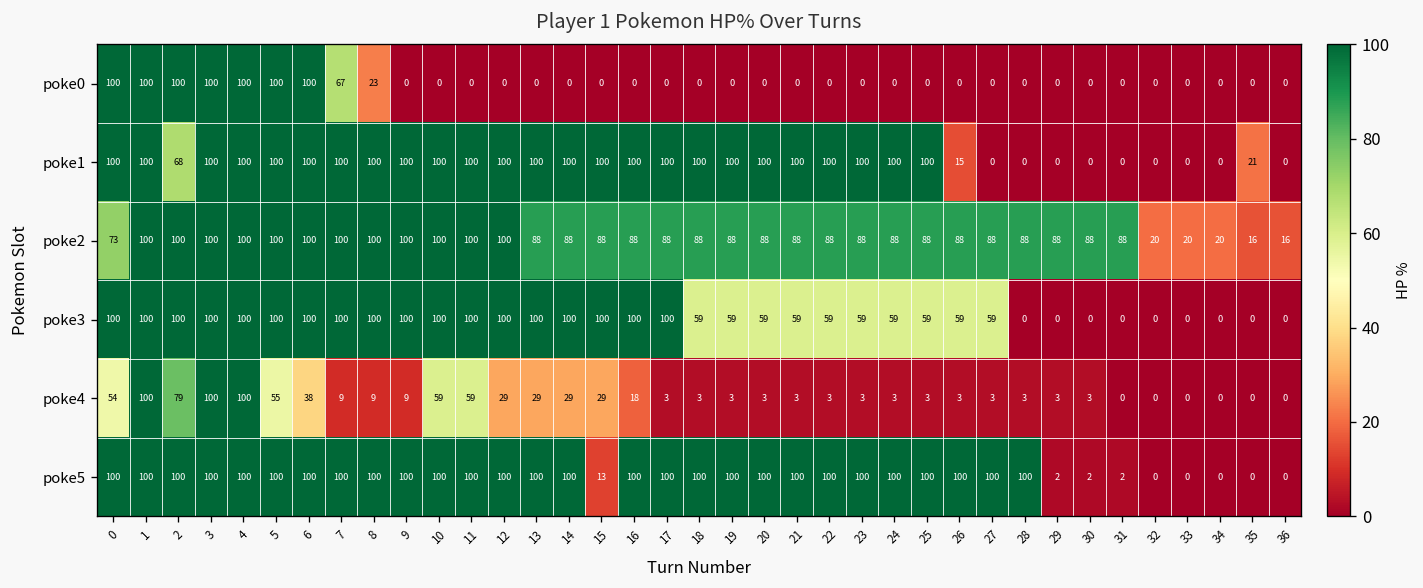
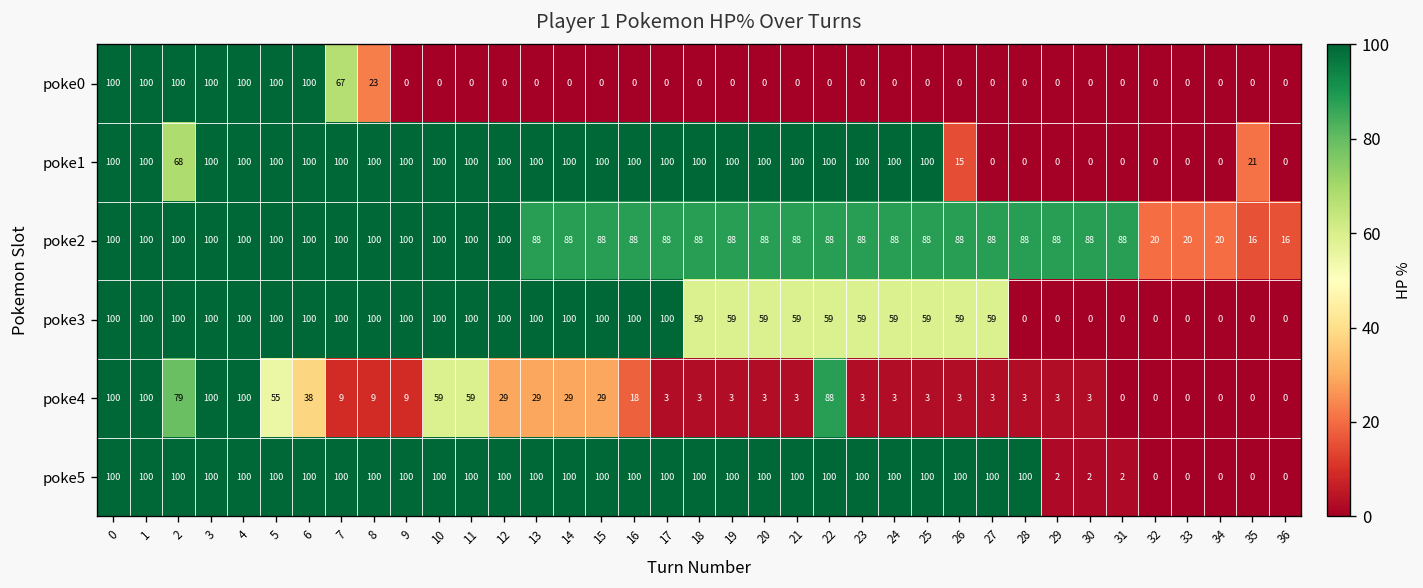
poke2, 0: 73 -> 100
poke4, 0: 54 -> 100
poke4, 22: 3 -> 88
poke5, 15: 13 -> 100
